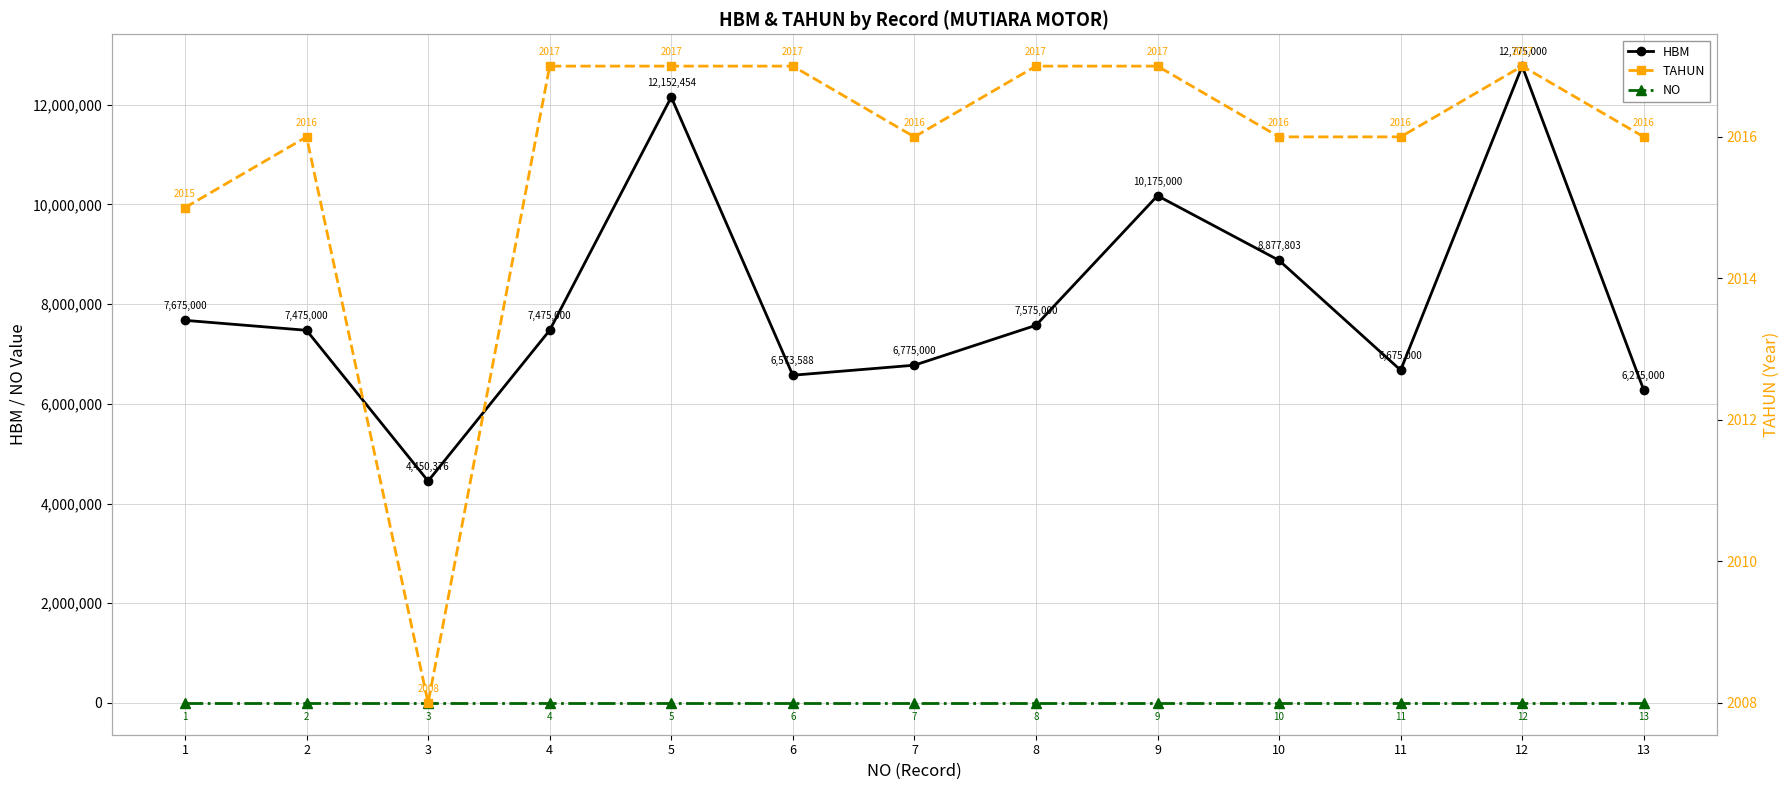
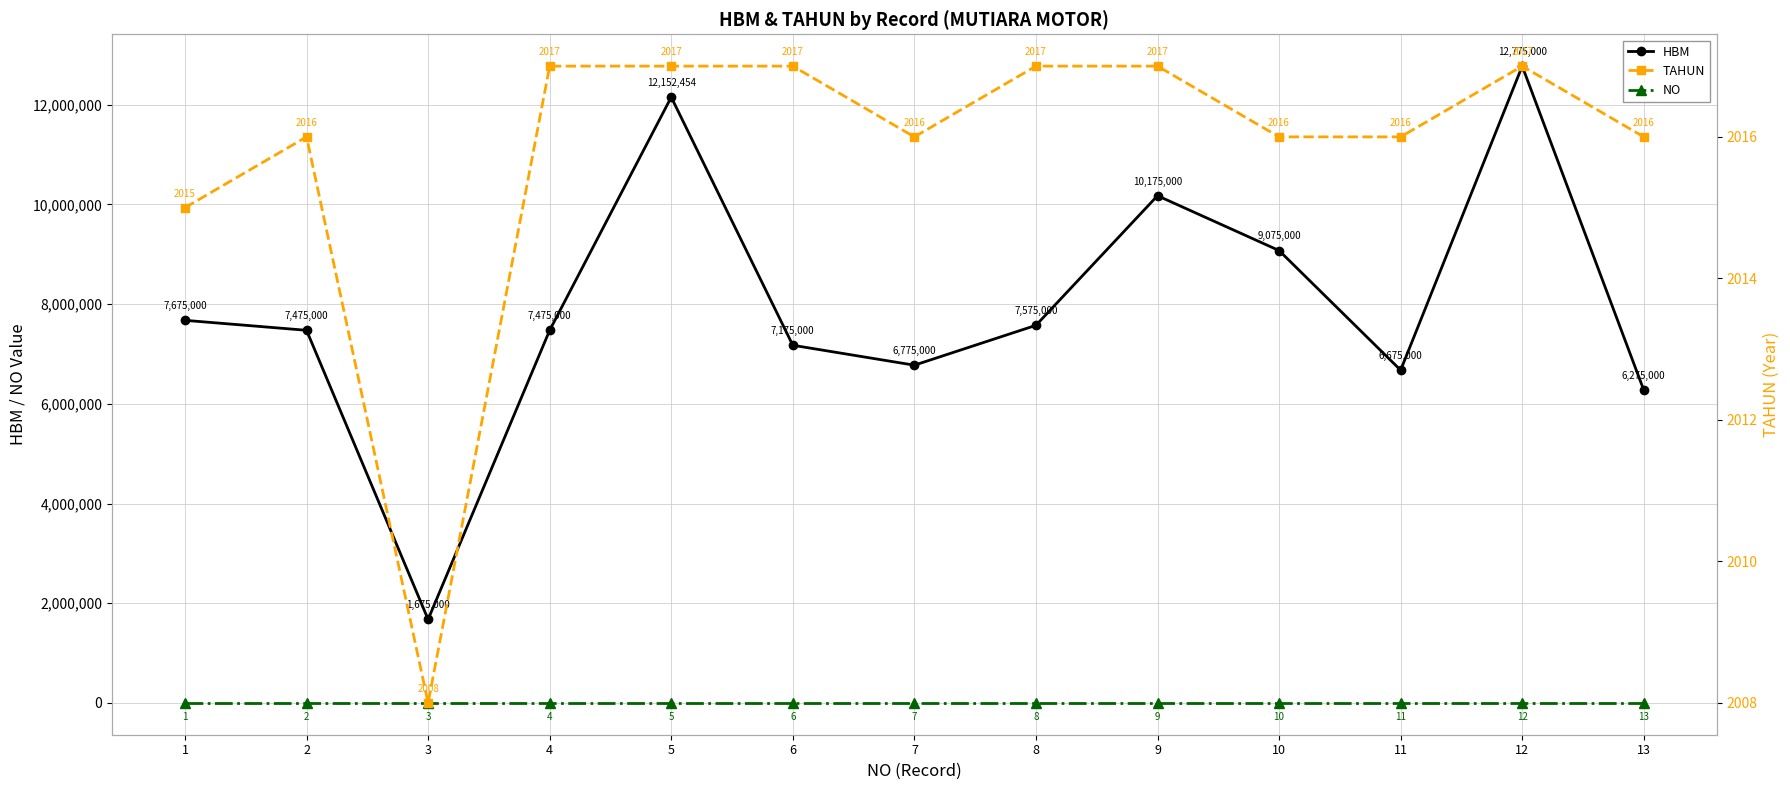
HBM, 3: 4,450,376 -> 1,675,000
HBM, 6: 6,573,588 -> 7,175,000
HBM, 10: 8,877,803 -> 9,075,000
